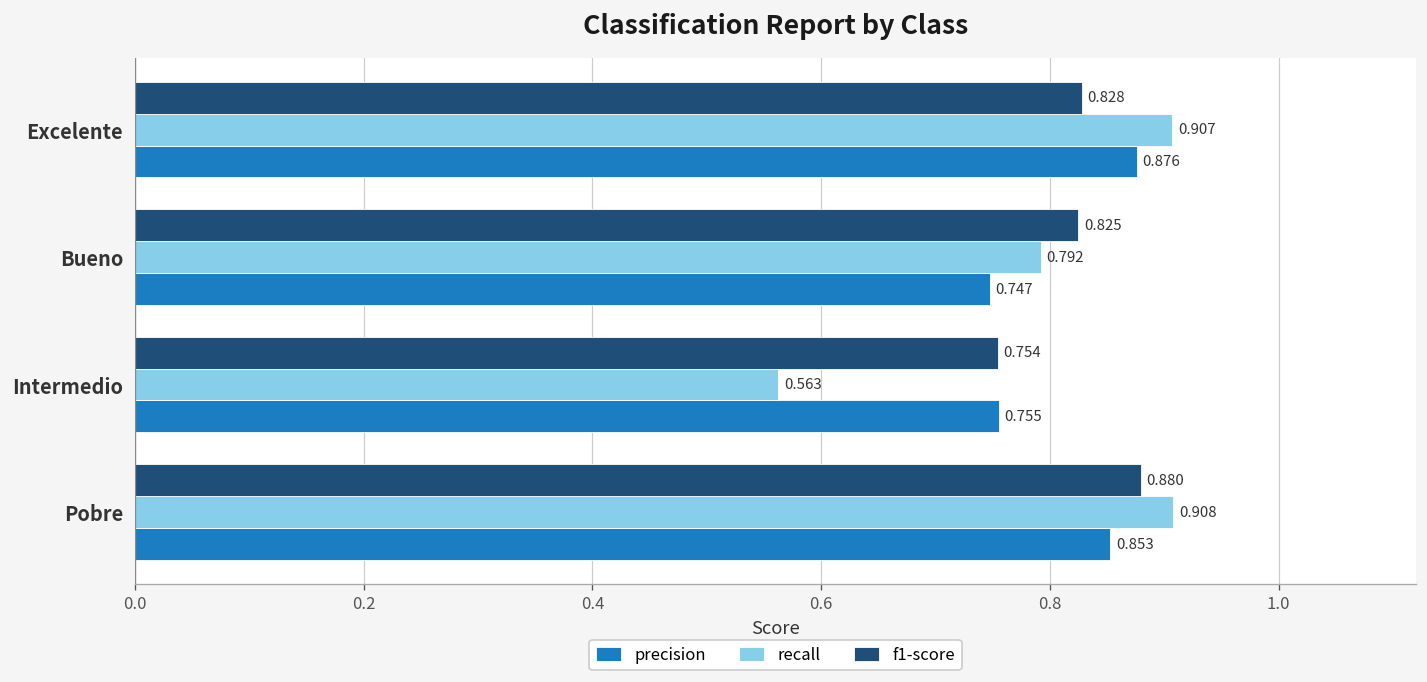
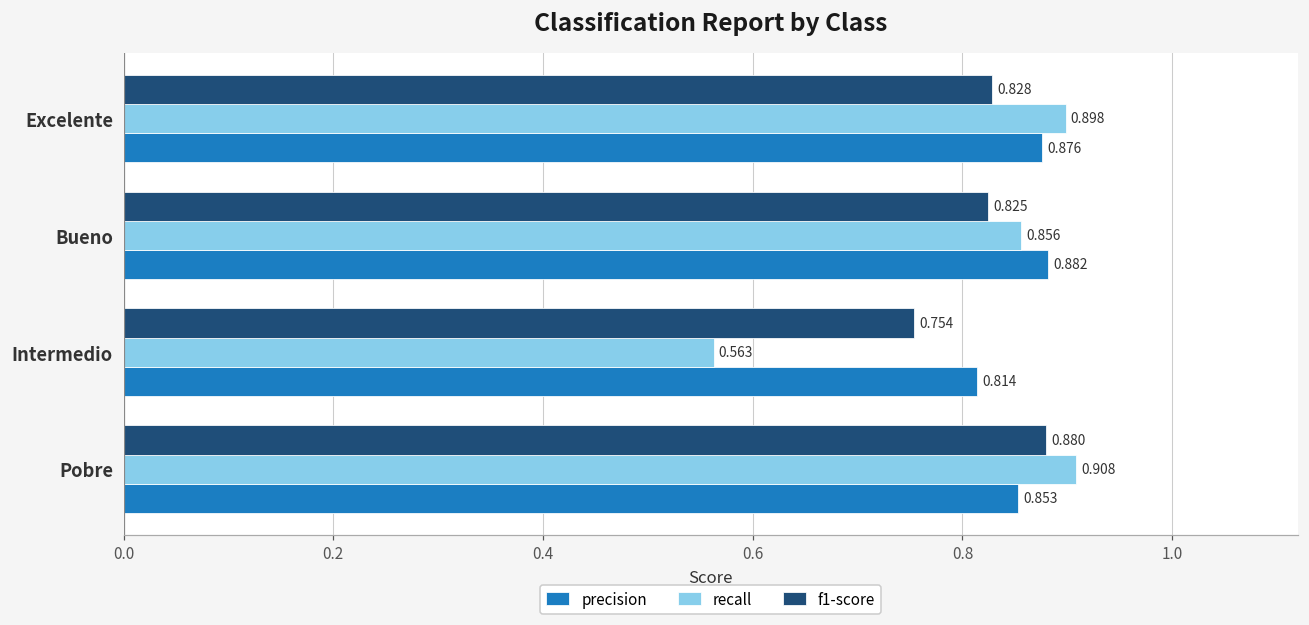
recall, Excelente: 0.907 -> 0.898
recall, Bueno: 0.792 -> 0.856
precision, Bueno: 0.747 -> 0.882
precision, Intermedio: 0.755 -> 0.814
